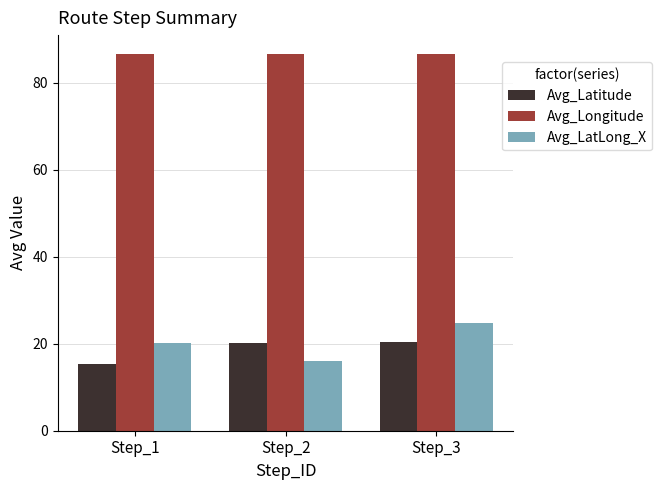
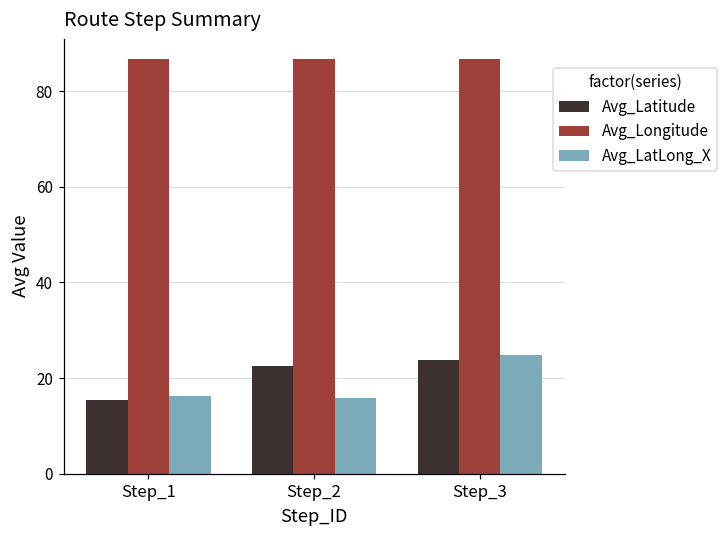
Avg_LatLong_X, Step_1: 20 -> 16
Avg_Latitude, Step_2: 20 -> 22
Avg_Latitude, Step_3: 20 -> 24
